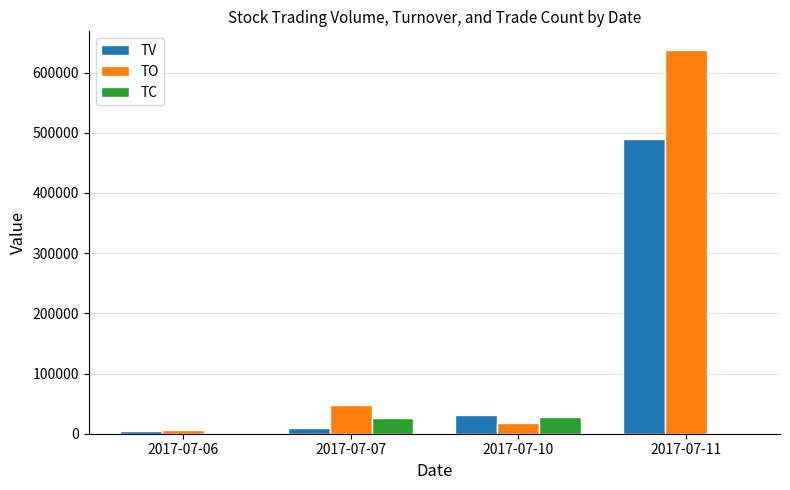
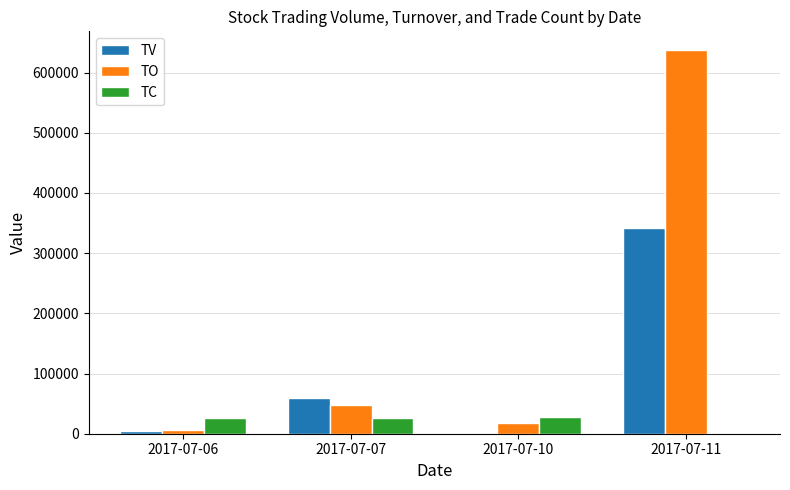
TC, 2017-07-06: 0 -> 30000
TV, 2017-07-07: 10000 -> 60000
TV, 2017-07-10: 30000 -> 0
TV, 2017-07-11: 490000 -> 340000
